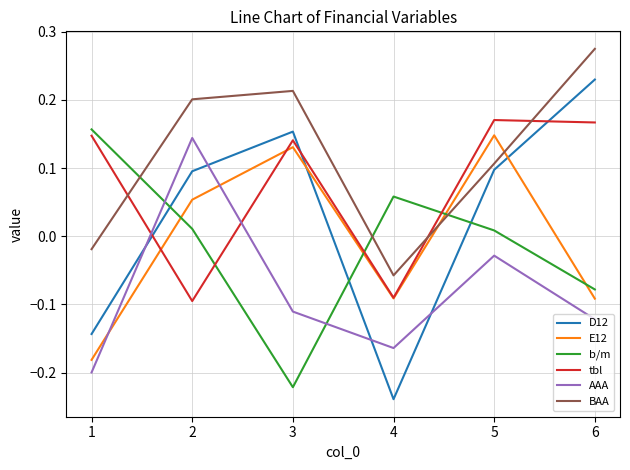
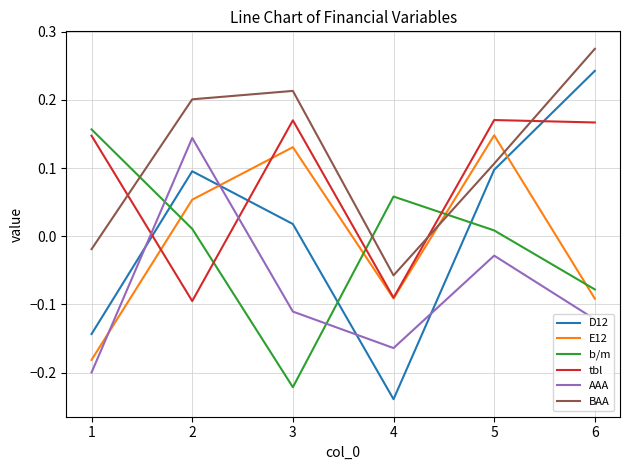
D12, 3: 0.15 -> 0.02
tbl, 3: 0.14 -> 0.17
D12, 6: 0.23 -> 0.24
